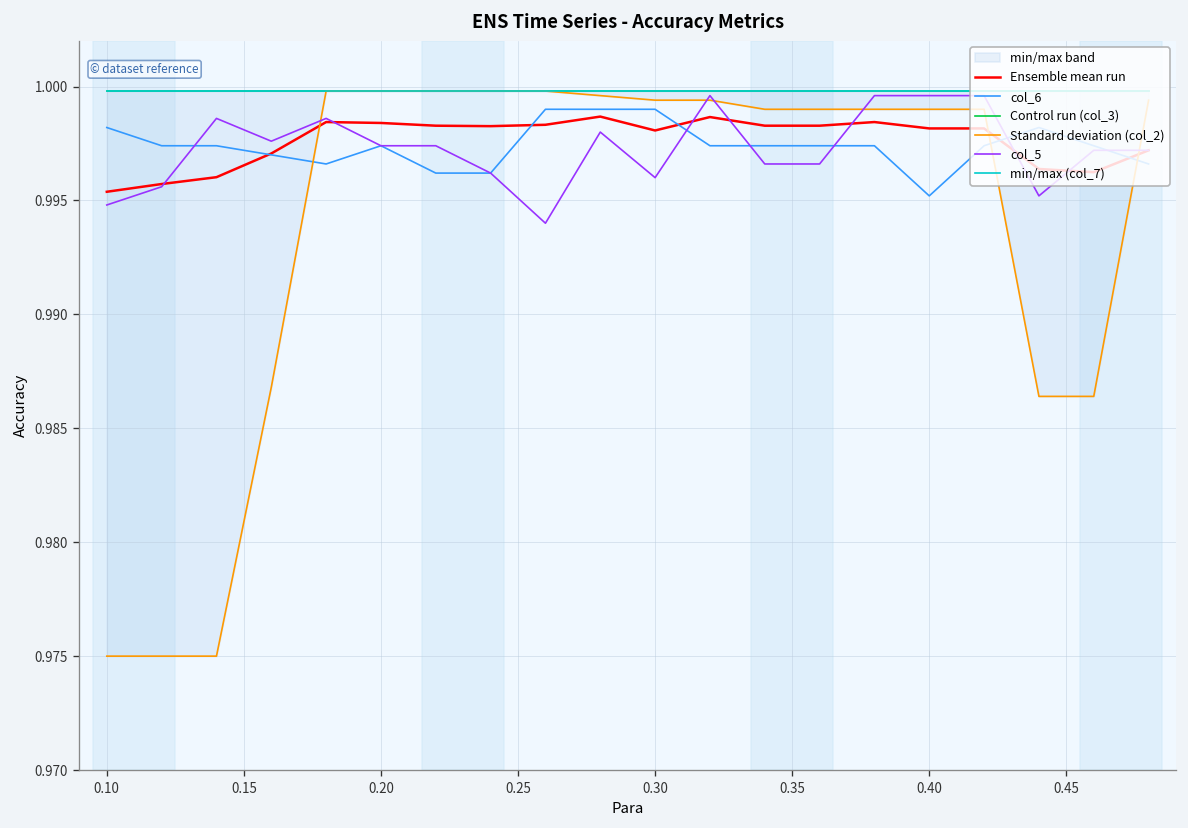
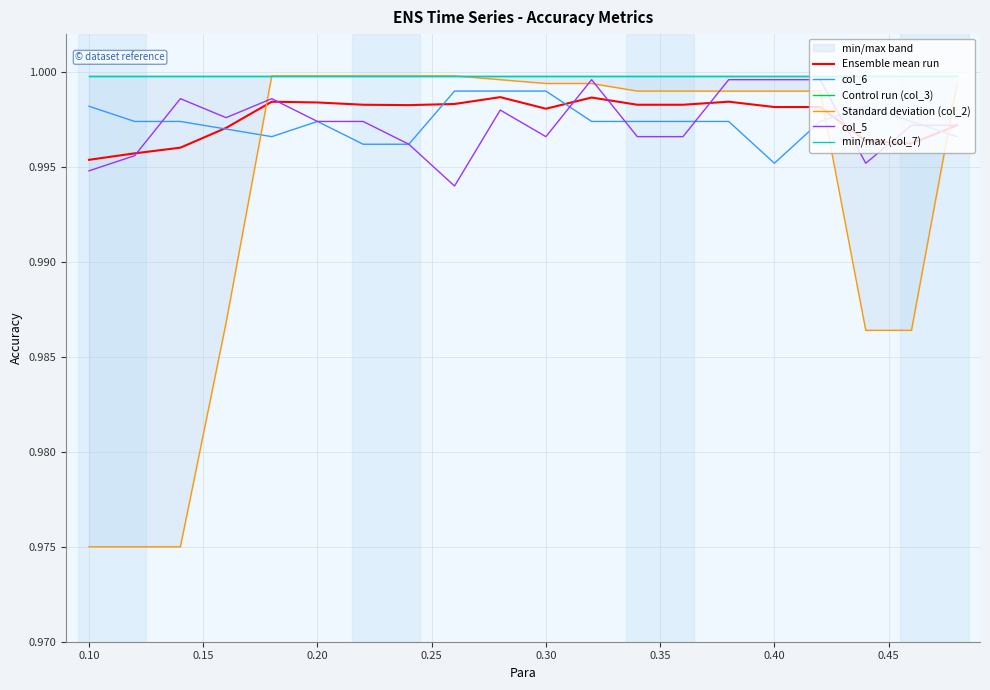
col_5, 0.30: 0.9960 -> 0.9966
